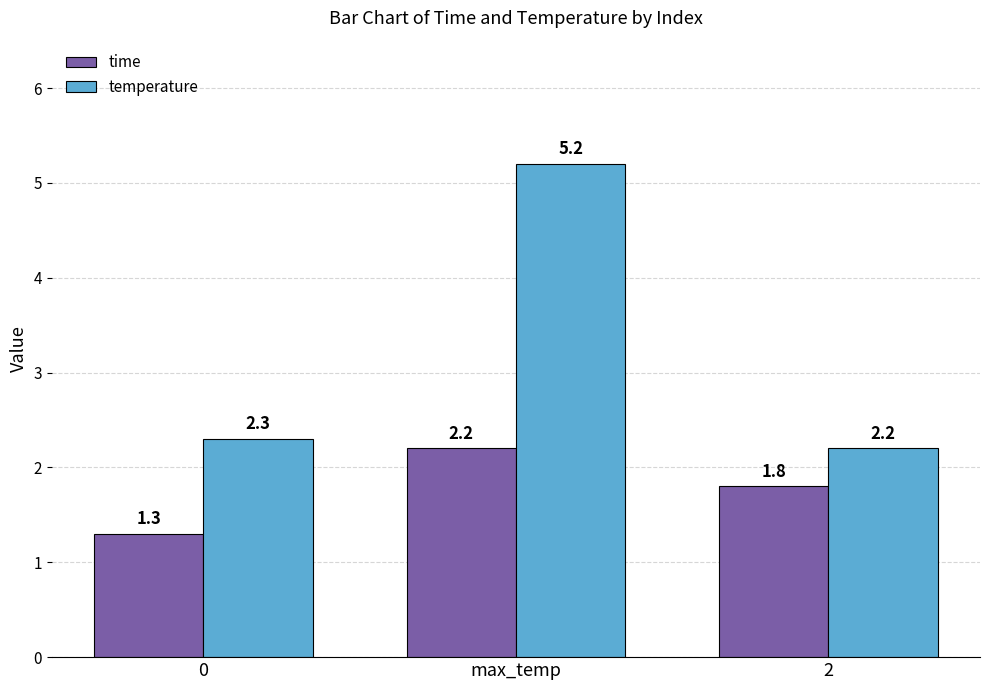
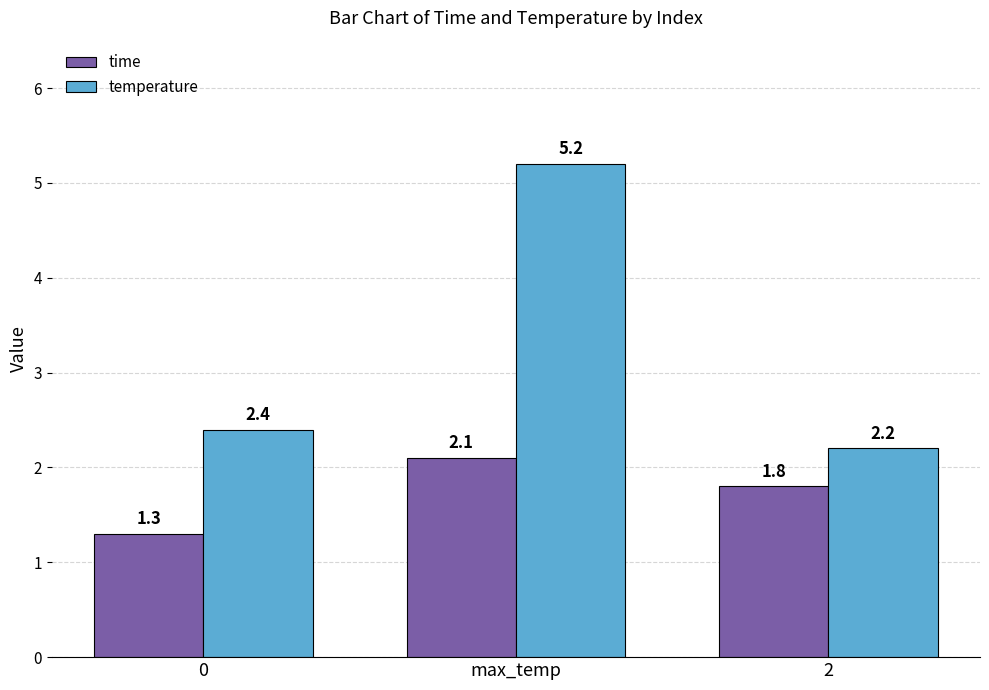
temperature, 0: 2.3 -> 2.4
time, max_temp: 2.2 -> 2.1
